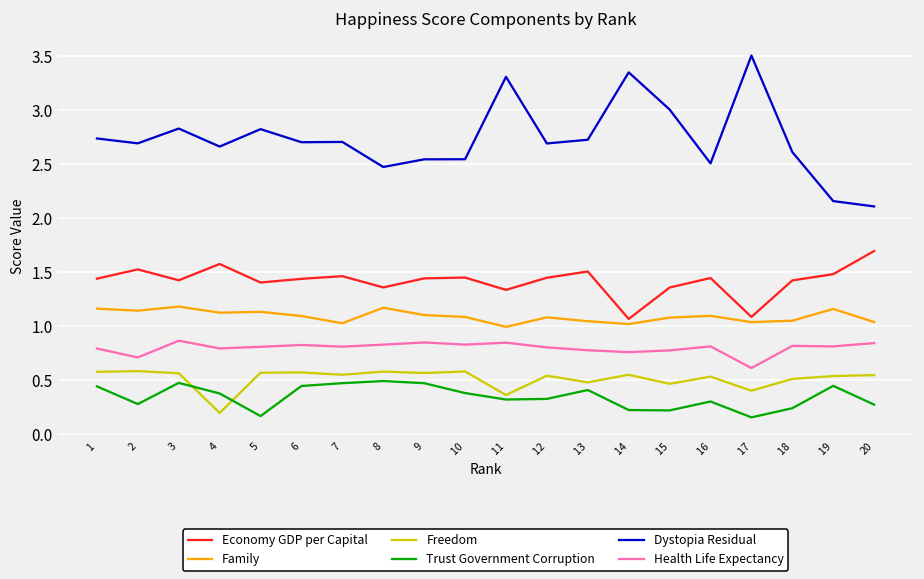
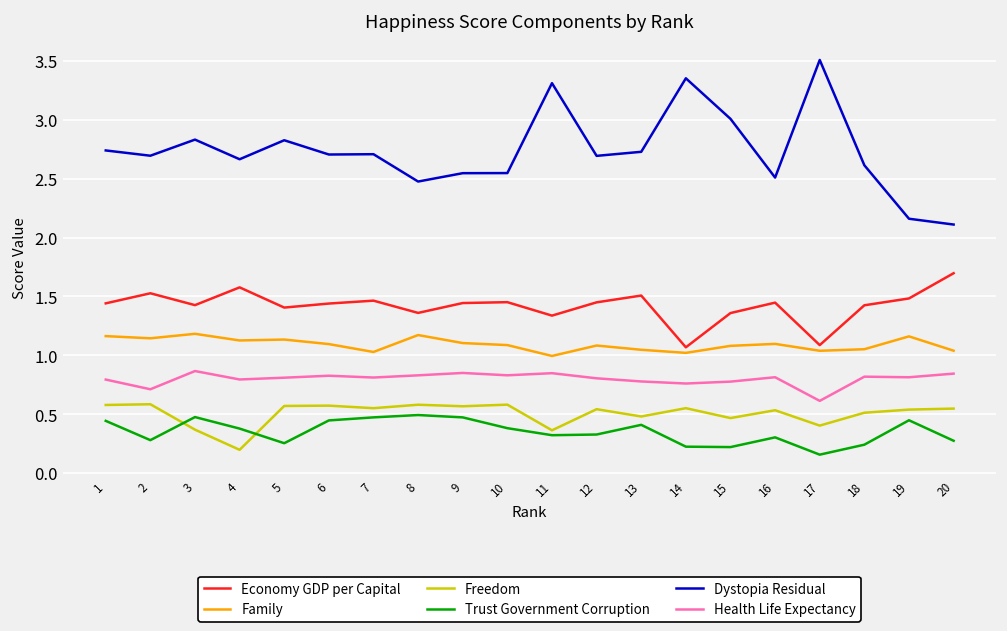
Freedom, 3: 0.6 -> 0.4
Trust Government Corruption, 5: 0.2 -> 0.3
